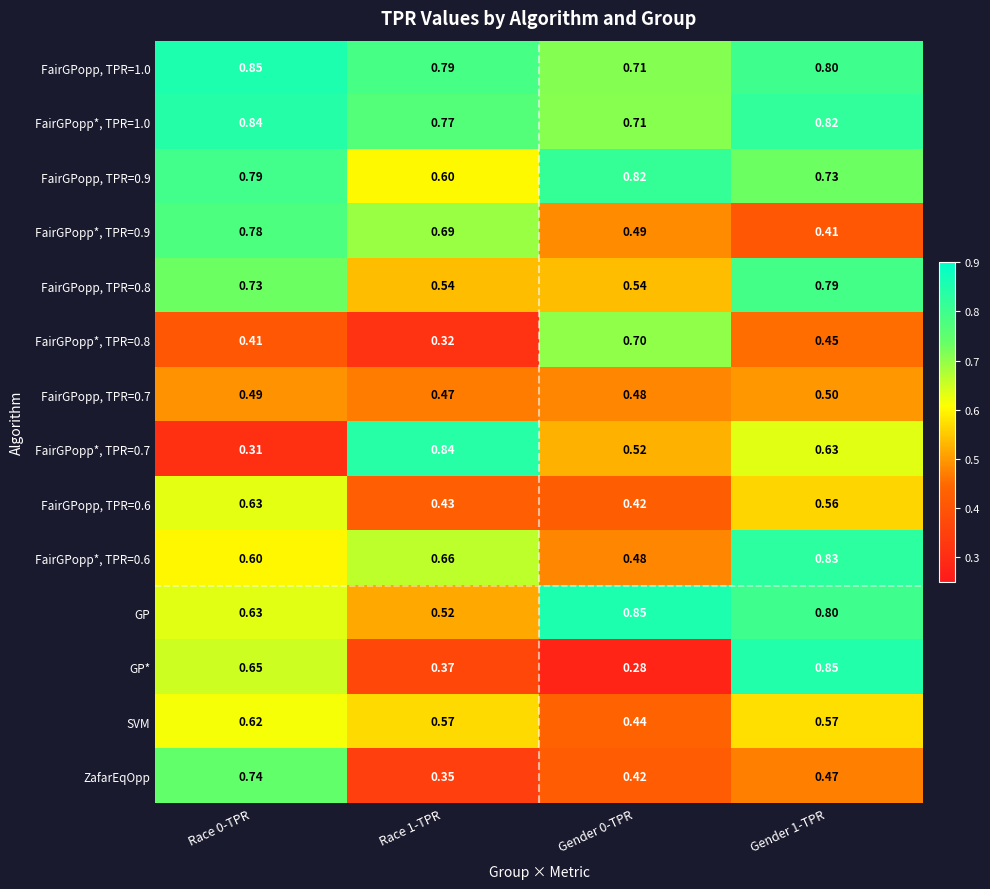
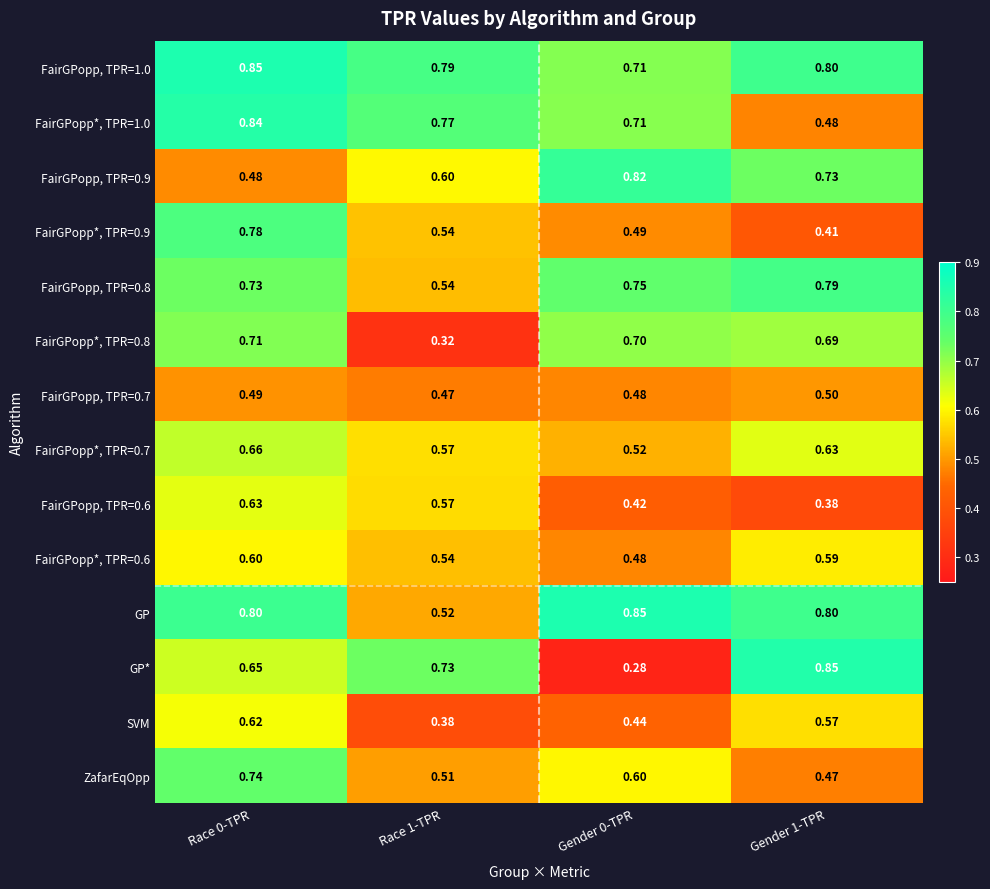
FairGPopp*, TPR=1.0, Gender 1-TPR: 0.82 -> 0.48
FairGPopp, TPR=0.9, Race 0-TPR: 0.79 -> 0.48
FairGPopp*, TPR=0.9, Race 1-TPR: 0.69 -> 0.54
FairGPopp, TPR=0.8, Gender 0-TPR: 0.54 -> 0.75
FairGPopp*, TPR=0.8, Race 0-TPR: 0.41 -> 0.71
FairGPopp*, TPR=0.8, Gender 1-TPR: 0.45 -> 0.69
FairGPopp*, TPR=0.7, Race 0-TPR: 0.31 -> 0.66
FairGPopp*, TPR=0.7, Race 1-TPR: 0.84 -> 0.57
FairGPopp, TPR=0.6, Race 1-TPR: 0.43 -> 0.57
FairGPopp, TPR=0.6, Gender 1-TPR: 0.56 -> 0.38
FairGPopp*, TPR=0.6, Race 1-TPR: 0.66 -> 0.54
FairGPopp*, TPR=0.6, Gender 1-TPR: 0.83 -> 0.59
GP, Race 0-TPR: 0.63 -> 0.80
GP*, Race 1-TPR: 0.37 -> 0.73
SVM, Race 1-TPR: 0.57 -> 0.38
ZafarEqOpp, Race 1-TPR: 0.35 -> 0.51
ZafarEqOpp, Gender 0-TPR: 0.42 -> 0.60
